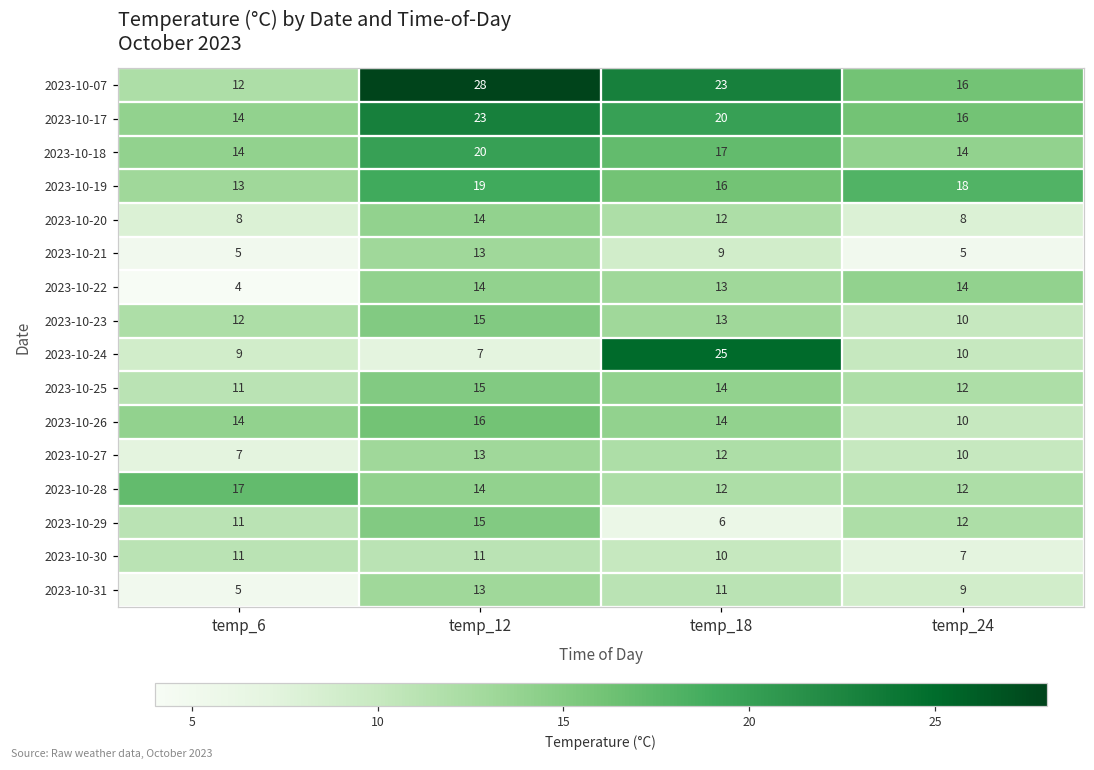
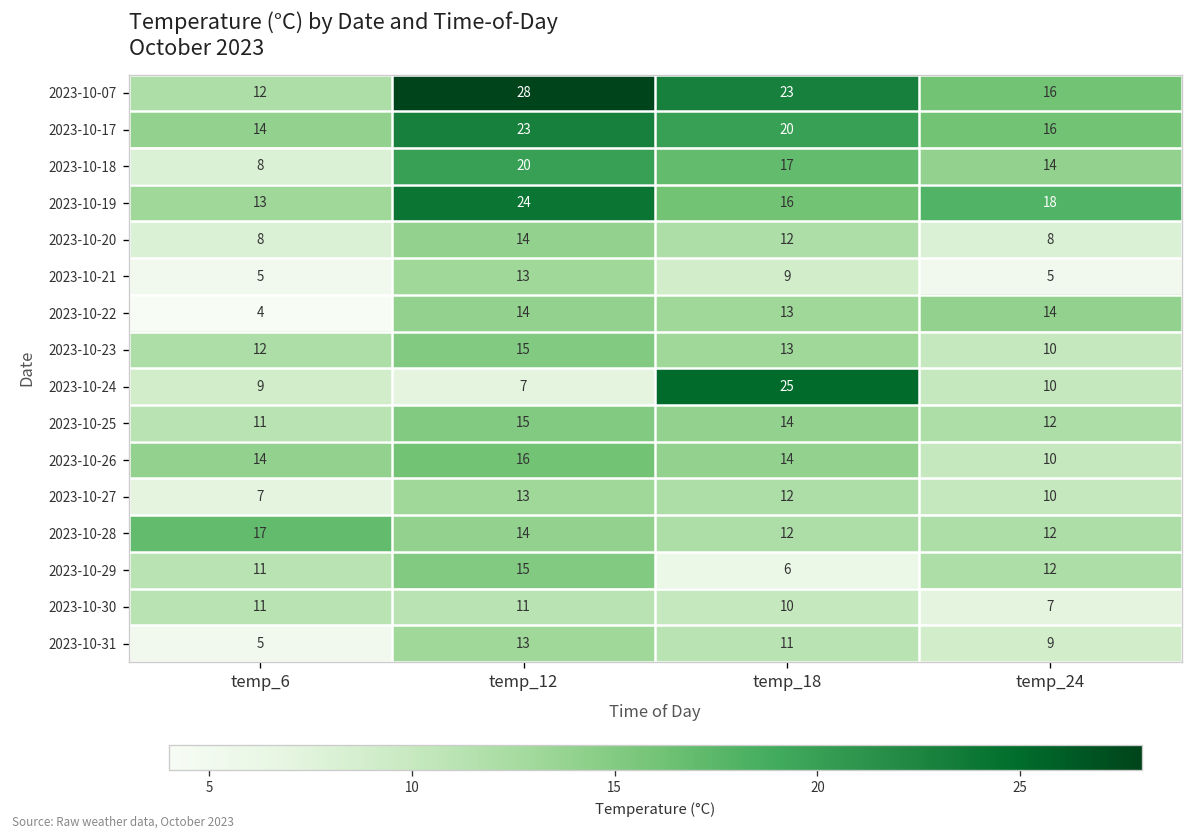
2023-10-18, temp_6: 14 -> 8
2023-10-19, temp_12: 19 -> 24
